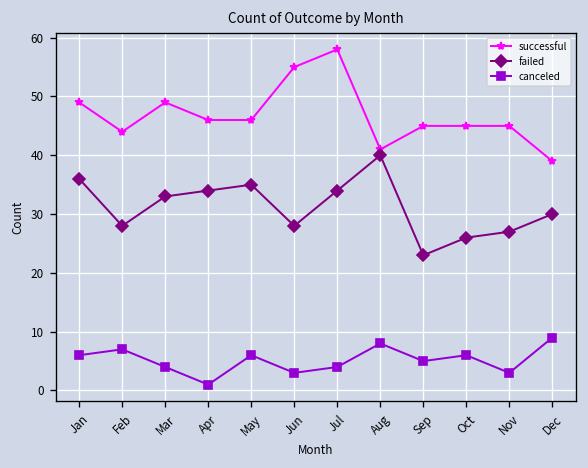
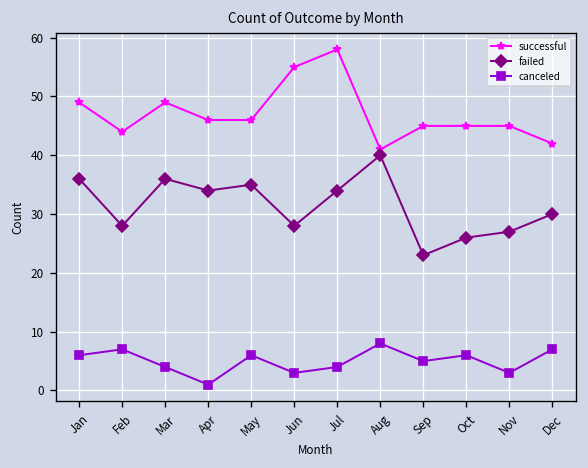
failed, Mar: 33 -> 36
successful, Dec: 39 -> 42
canceled, Dec: 9 -> 7
